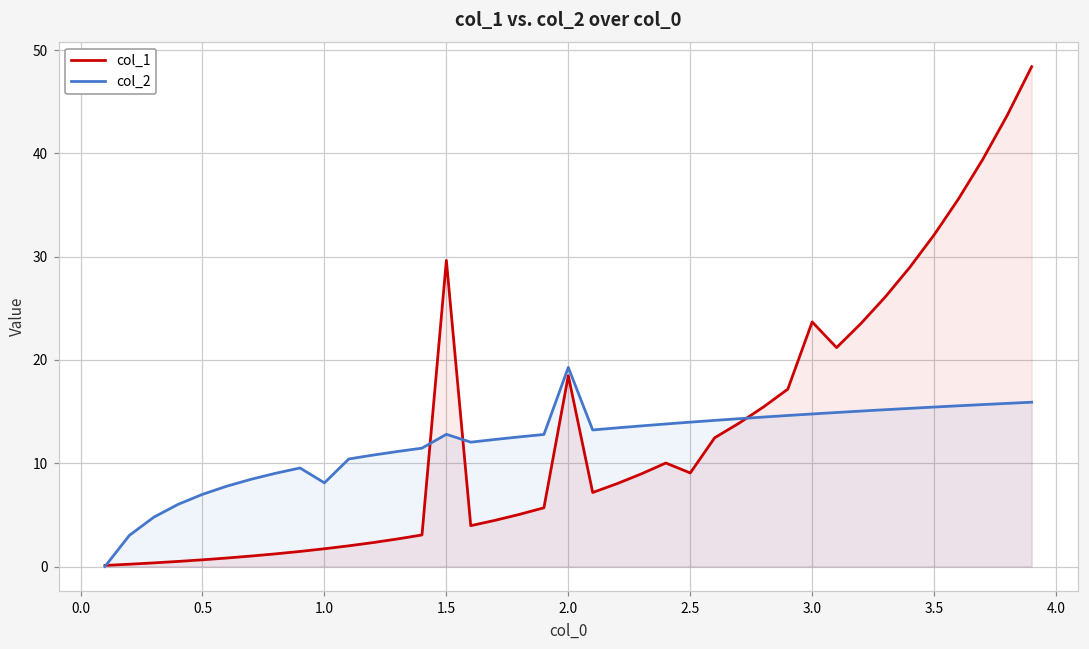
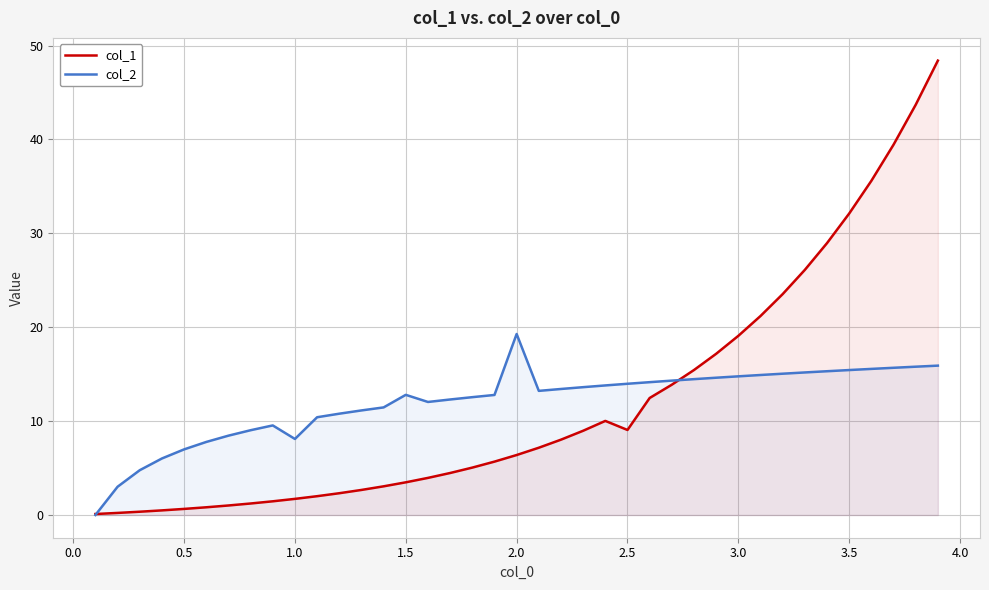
col_1, 1.5: 30 -> 3
col_1, 2.0: 18 -> 6
col_1, 3.0: 24 -> 19
